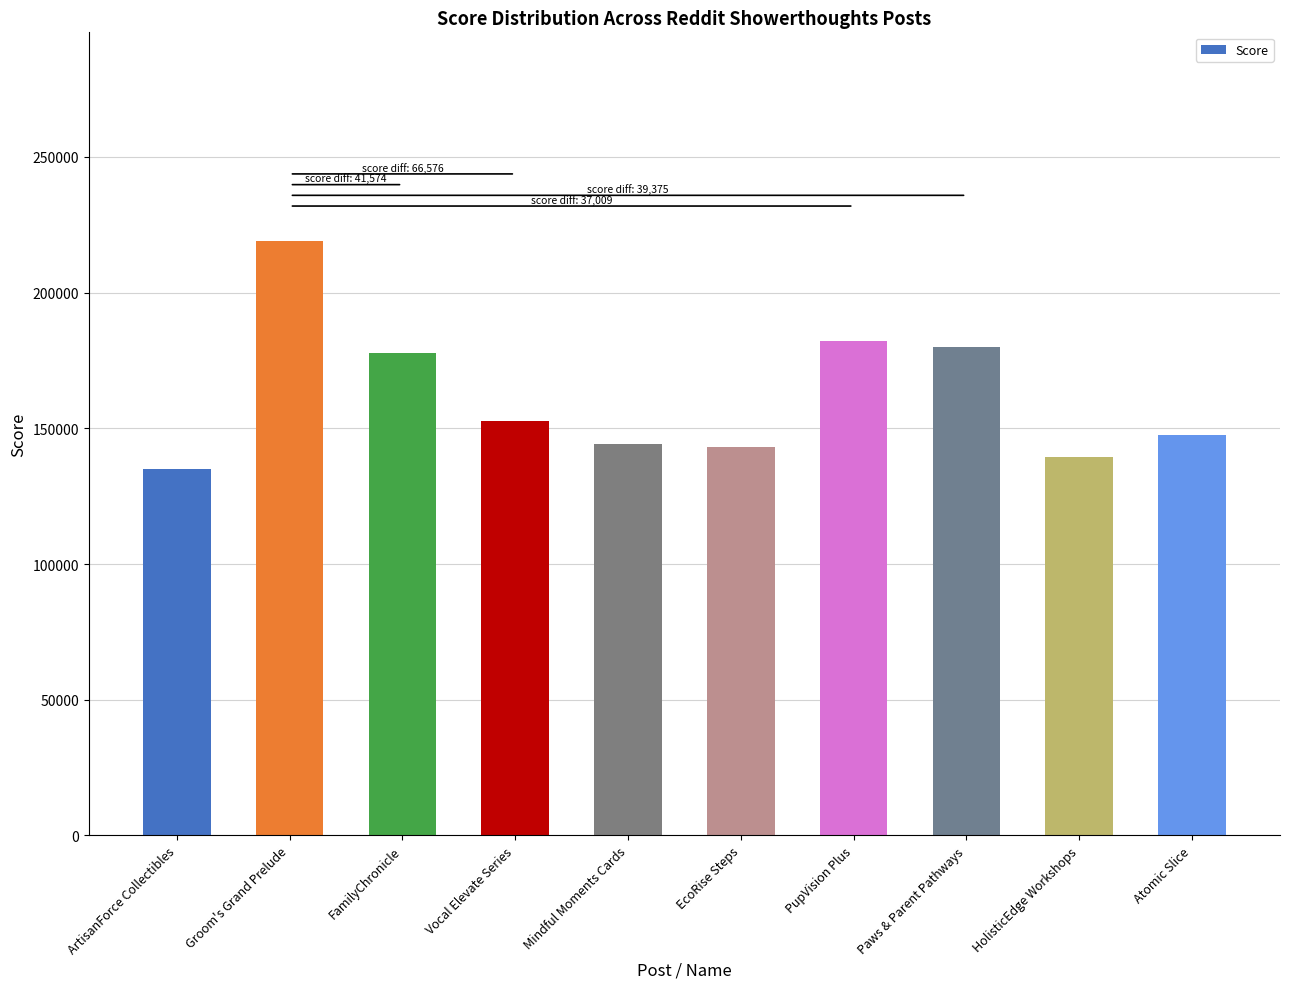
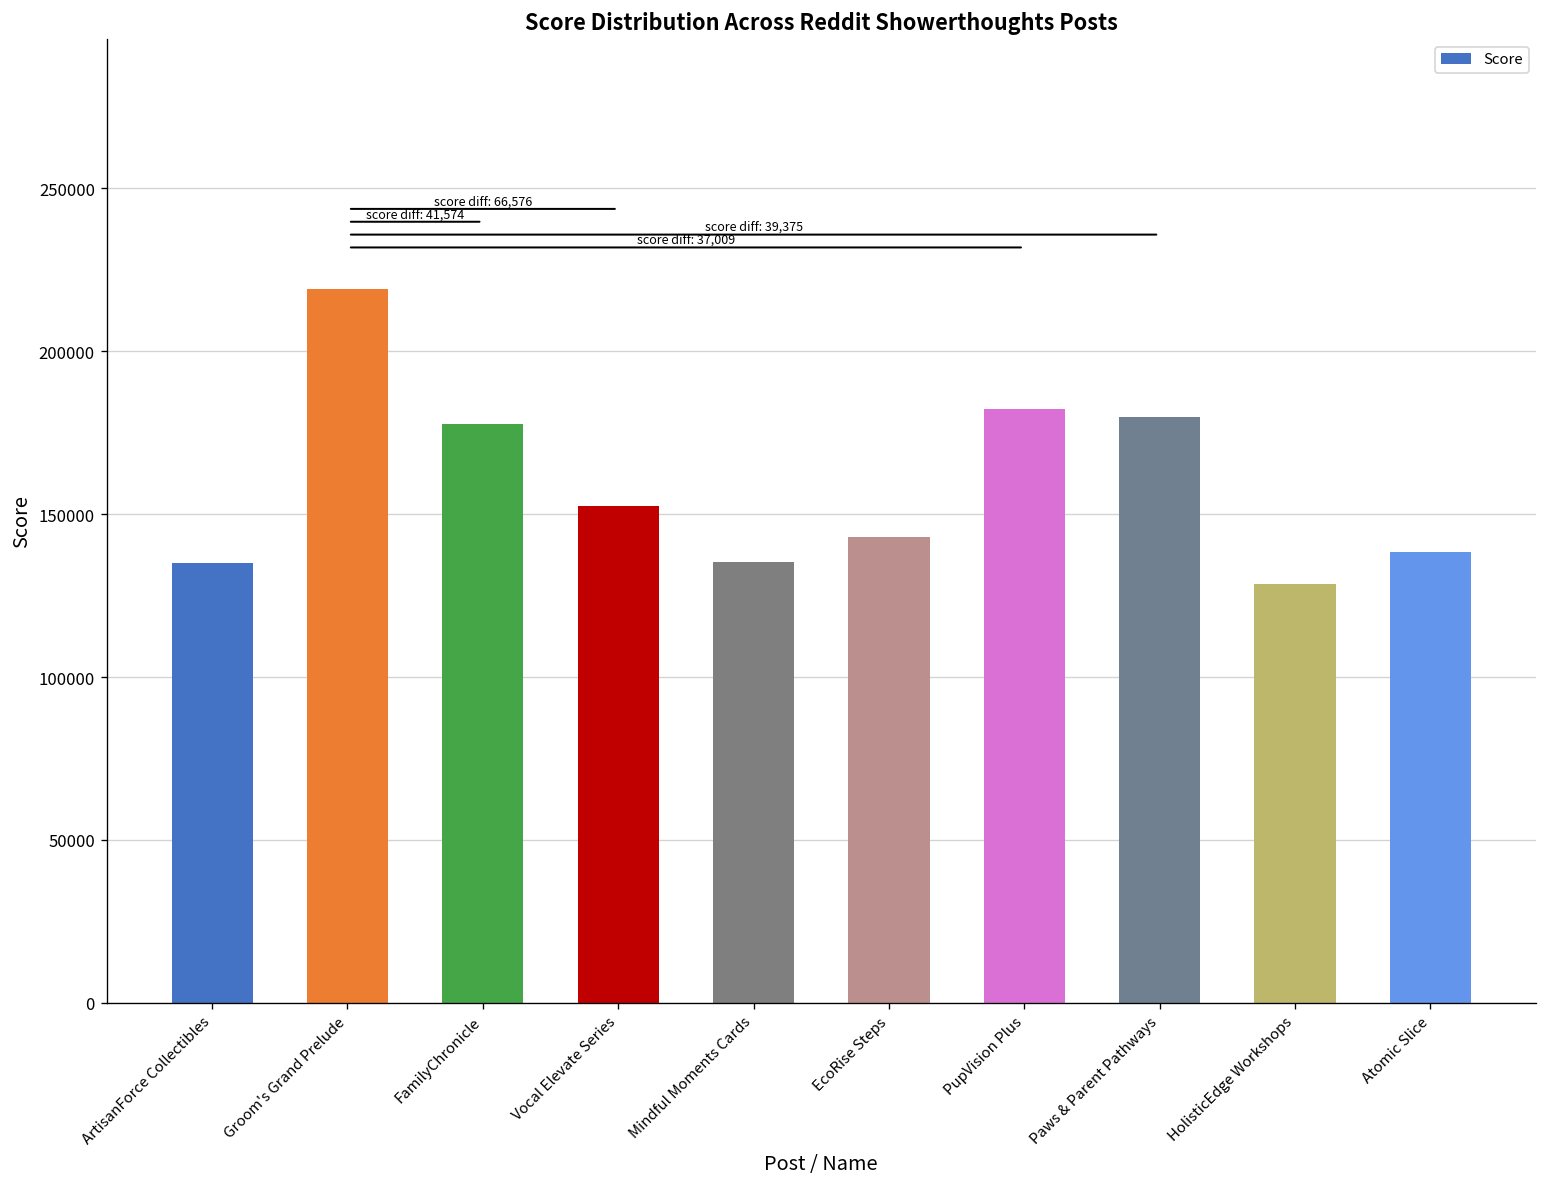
Mindful Moments Cards: 144000 -> 135000
HolisticEdge Workshops: 139000 -> 128000
Atomic Slice: 148000 -> 138000
